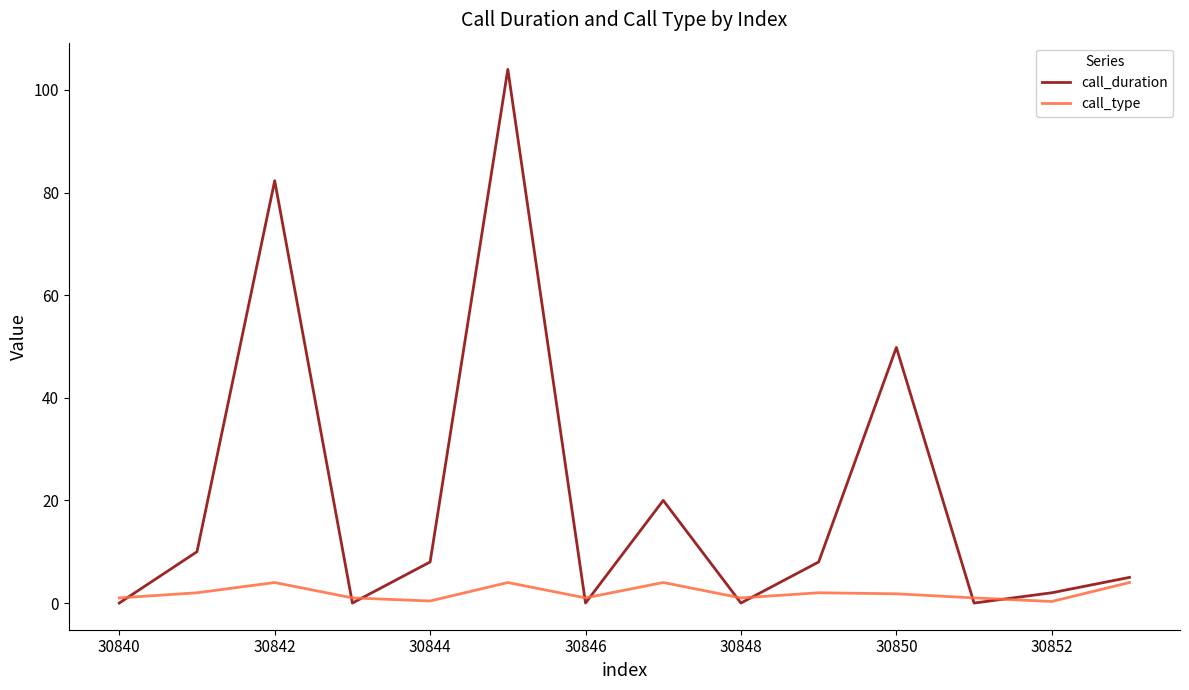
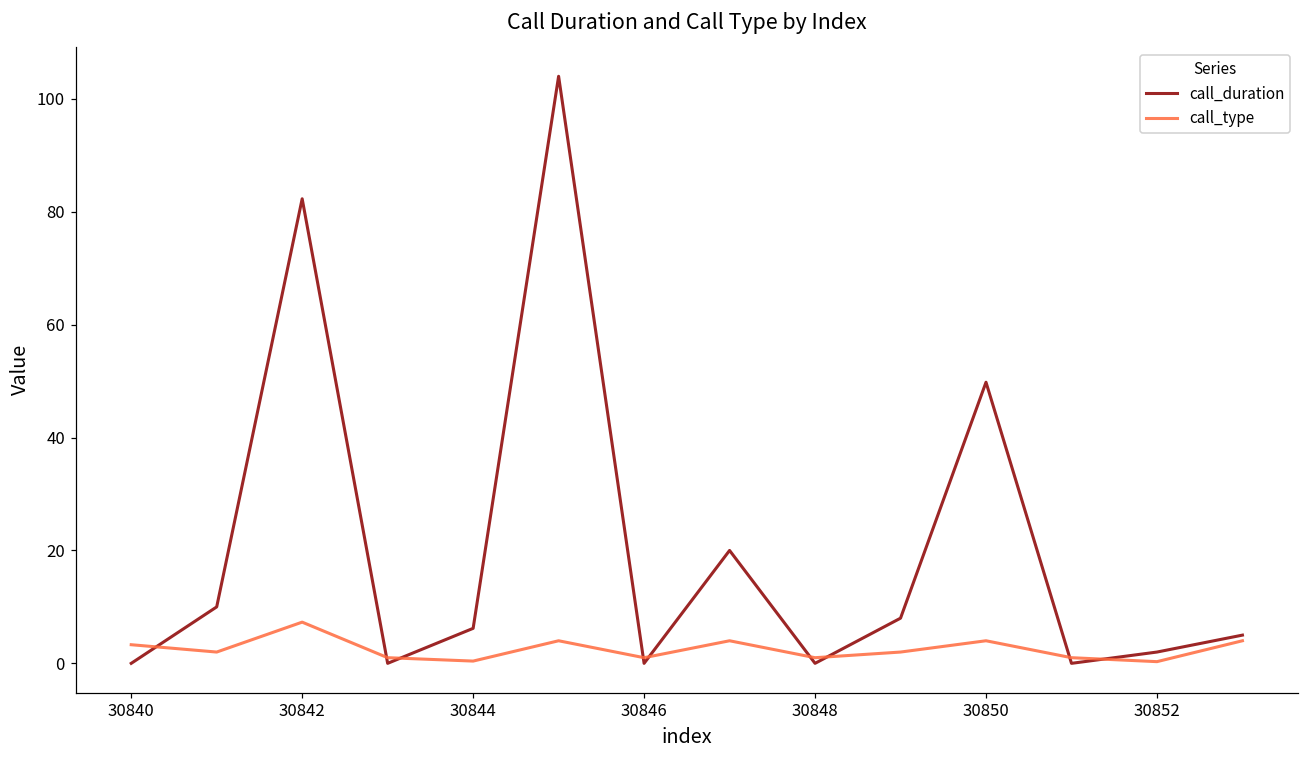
call_type, 30840: 1 -> 3
call_type, 30842: 4 -> 7
call_duration, 30844: 8 -> 6
call_type, 30850: 2 -> 4
